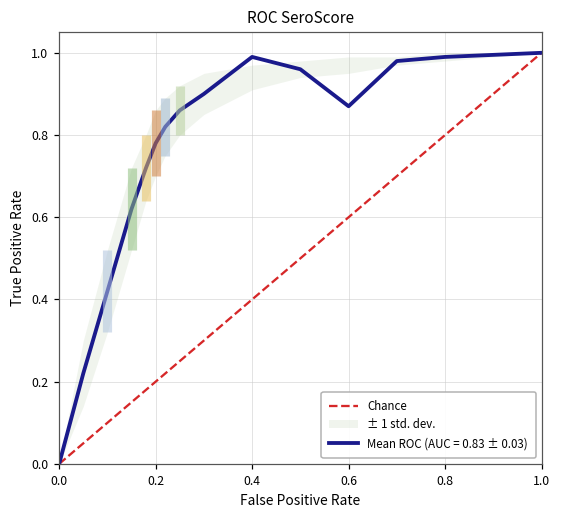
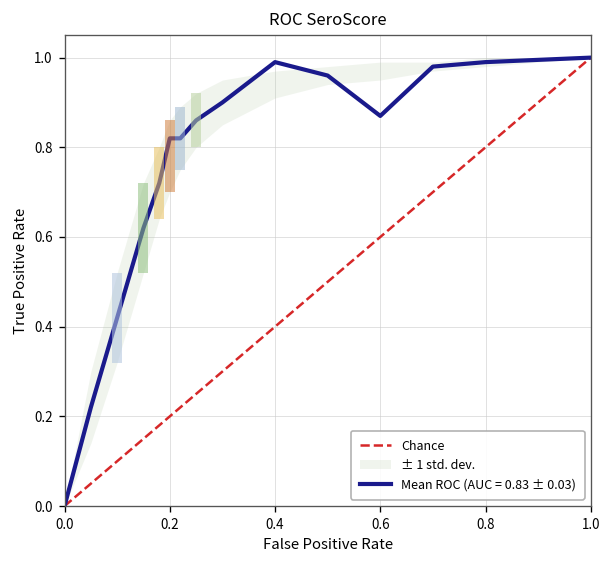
Mean ROC (AUC = 0.83 ± 0.03), 0.2: 0.78 -> 0.82
